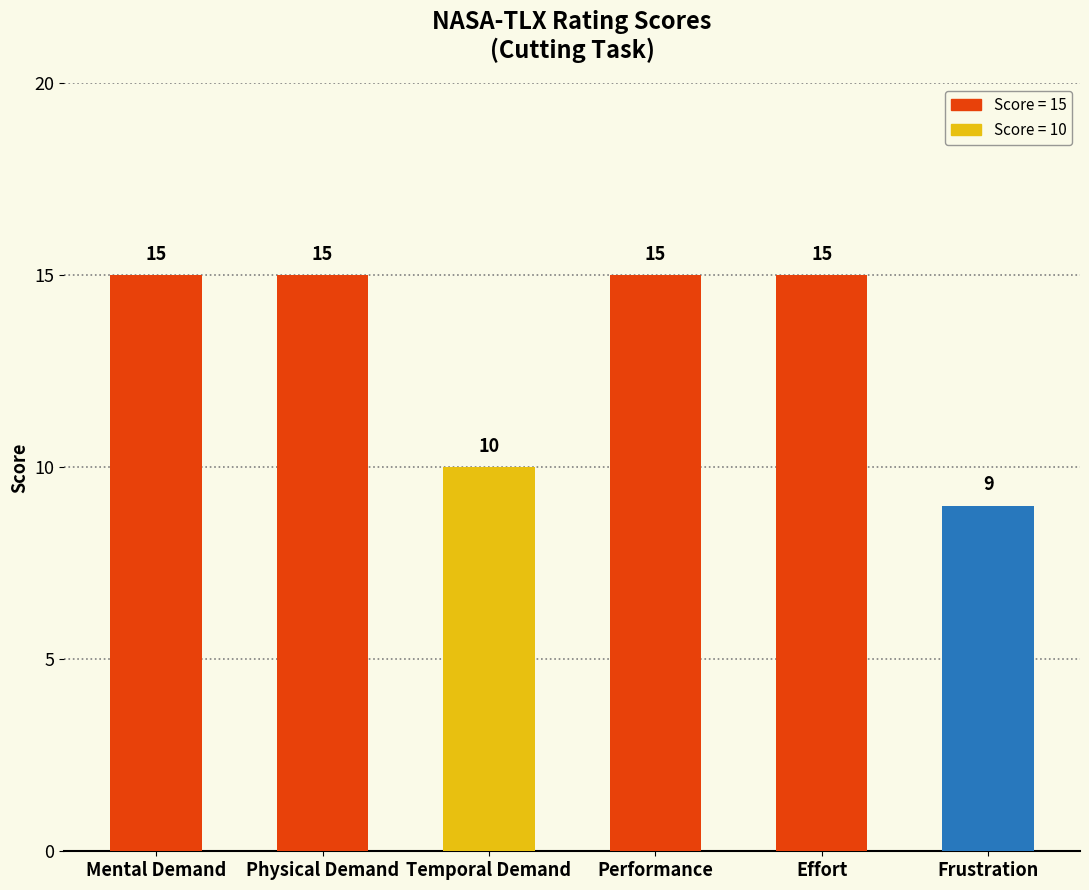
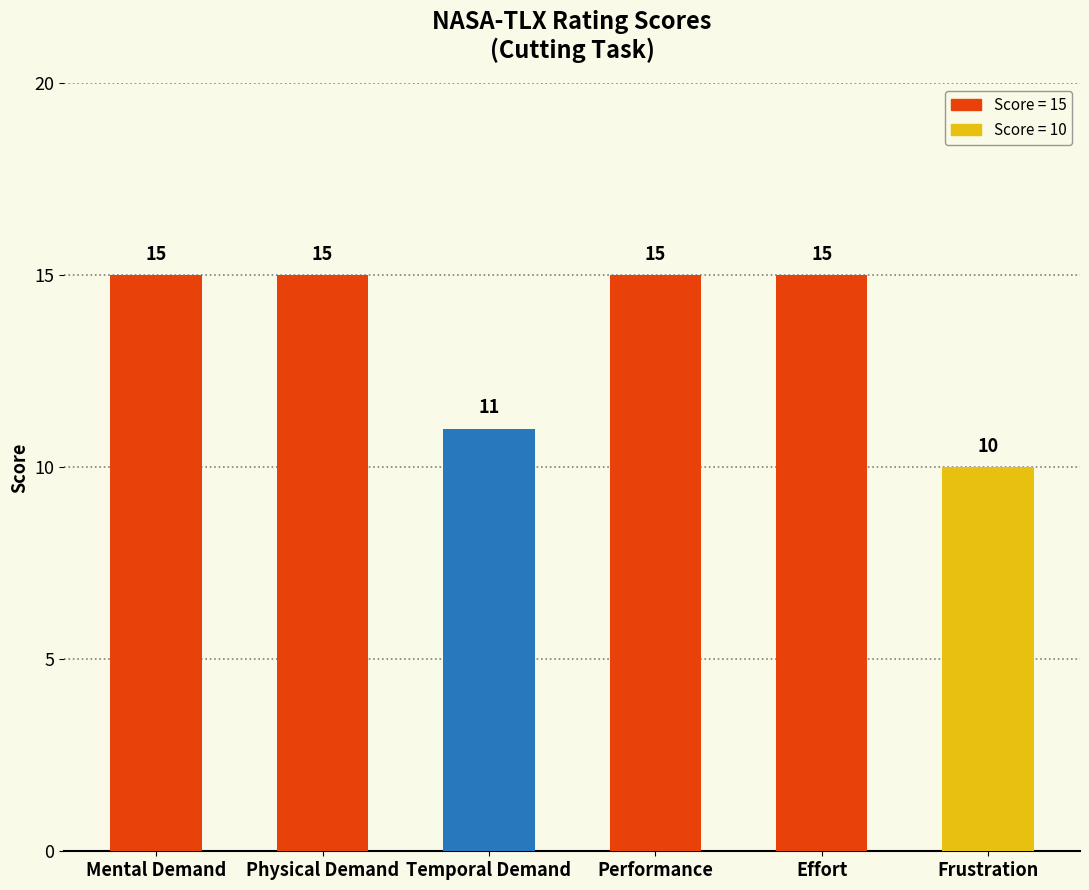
Temporal Demand: 10 -> 11
Frustration: 9 -> 10
